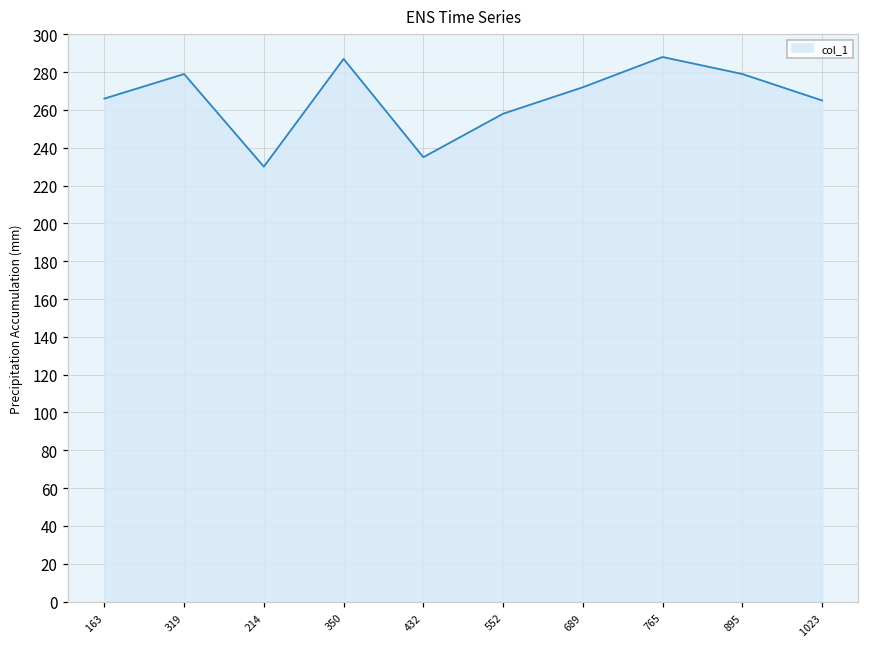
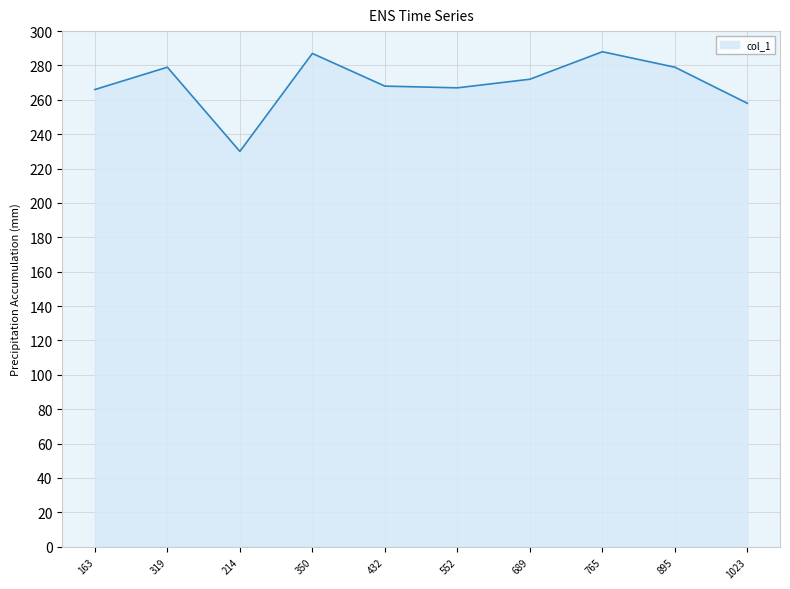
432: 235 -> 268
552: 258 -> 267
1023: 265 -> 258
